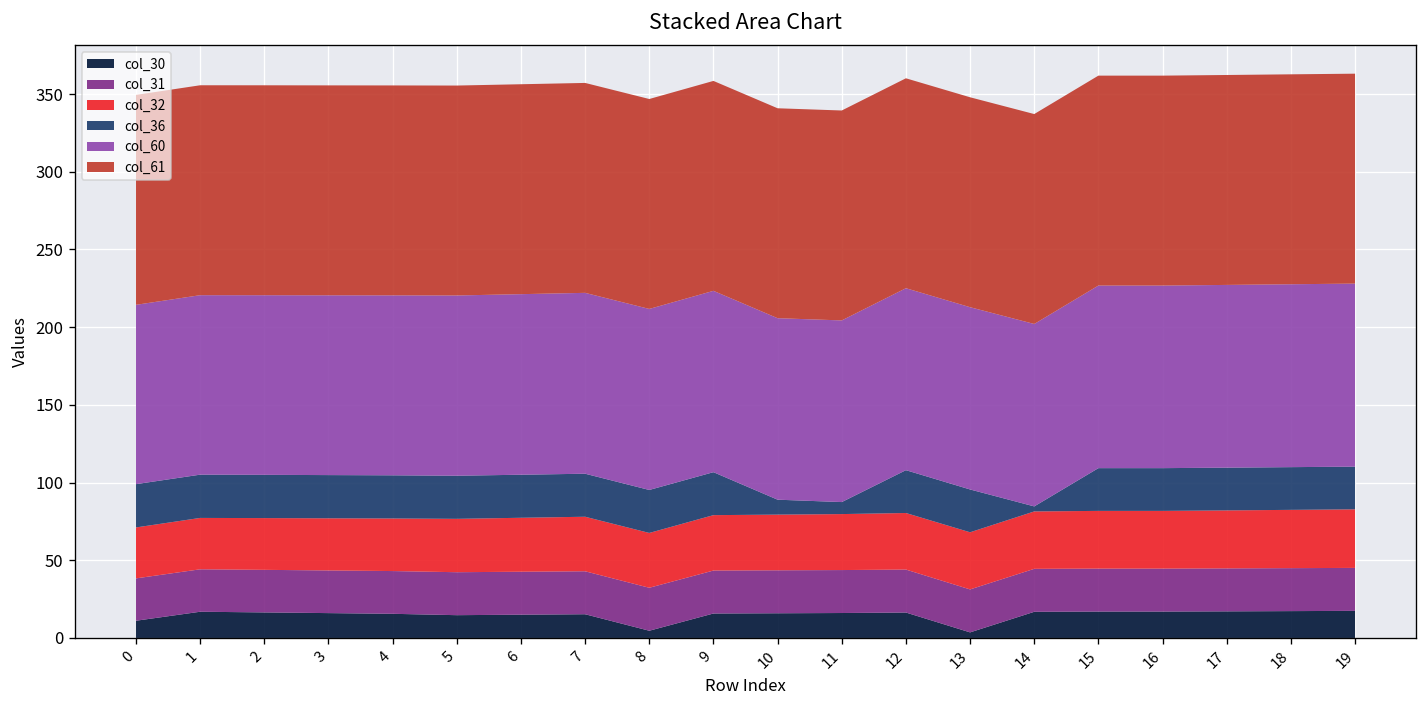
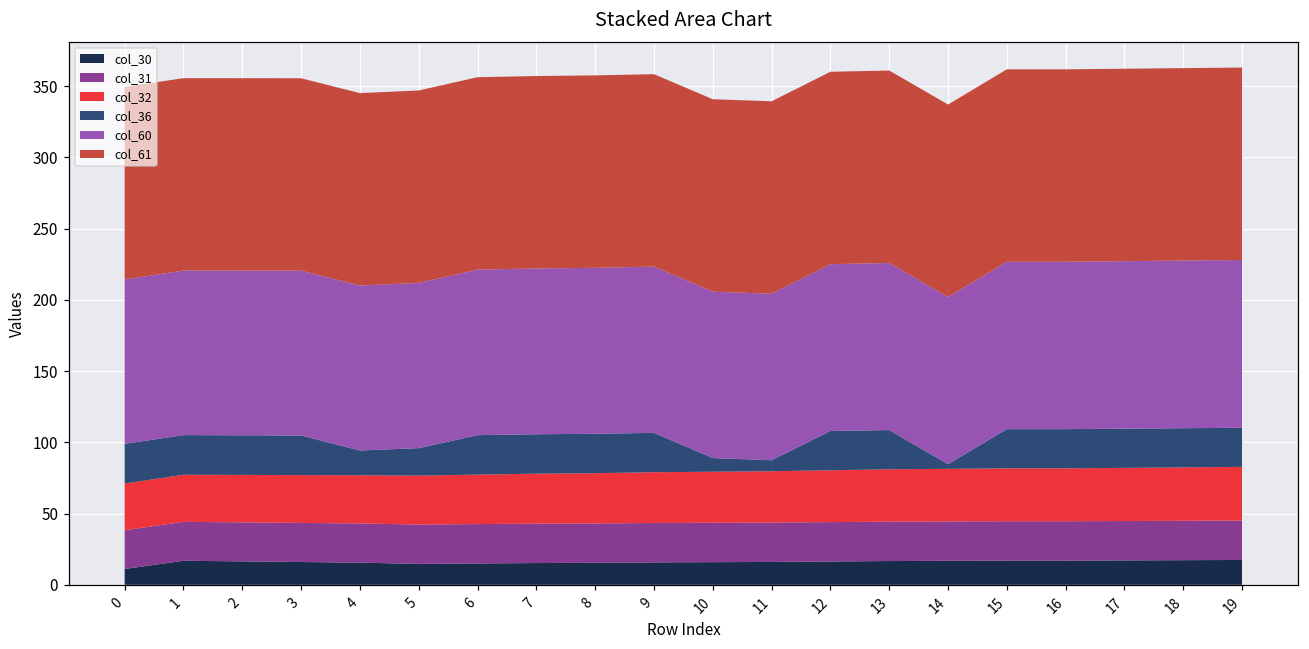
col_36, 4: 28 -> 17
col_36, 5: 28 -> 19
col_30, 8: 5 -> 15
col_30, 13: 4 -> 17
